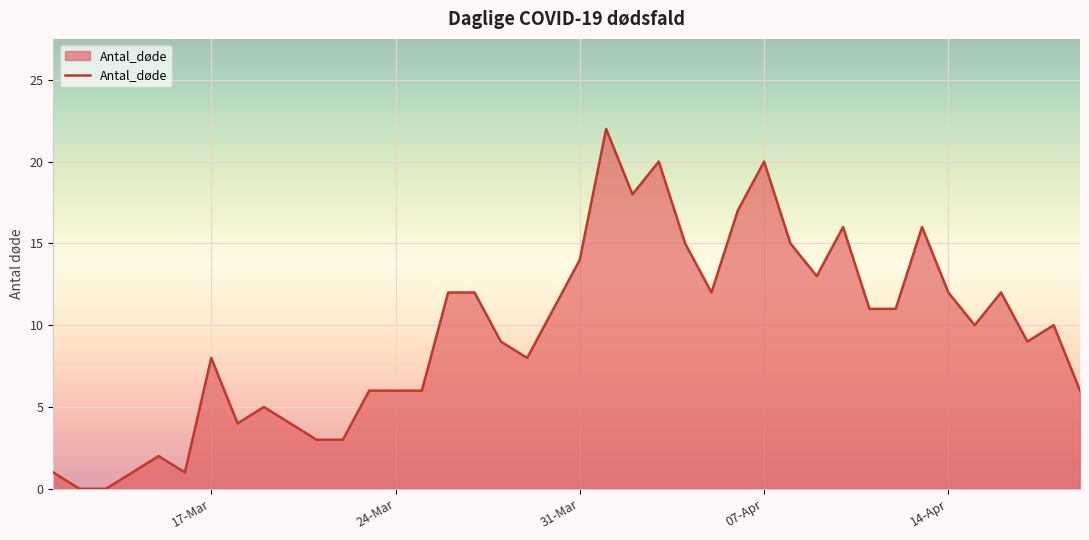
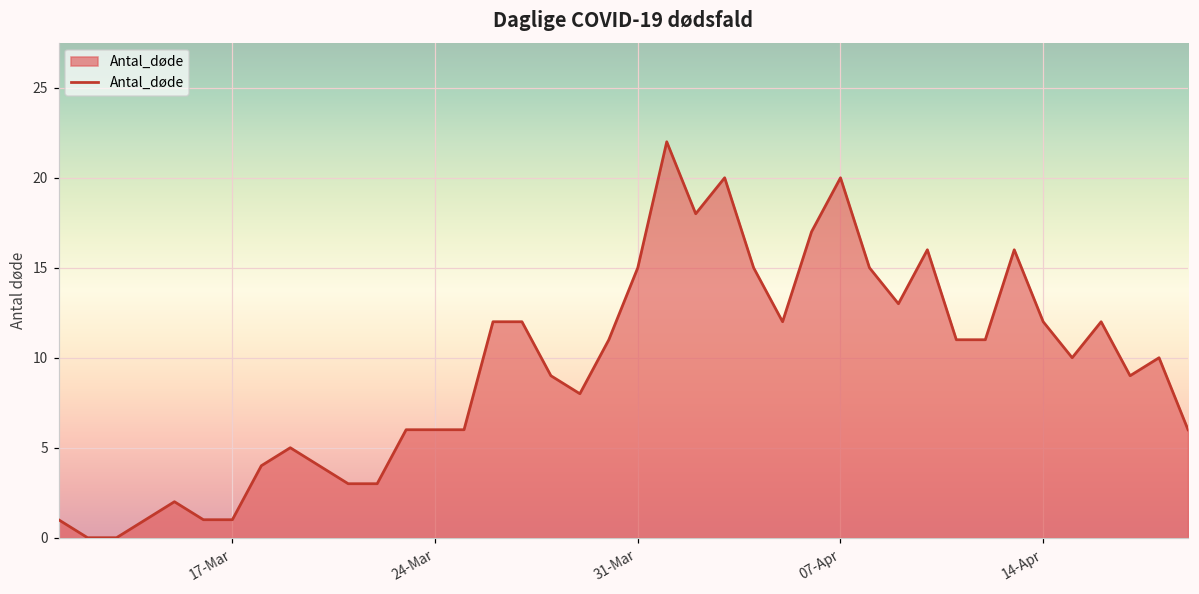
17-Mar: 8 -> 1
31-Mar: 14 -> 15
